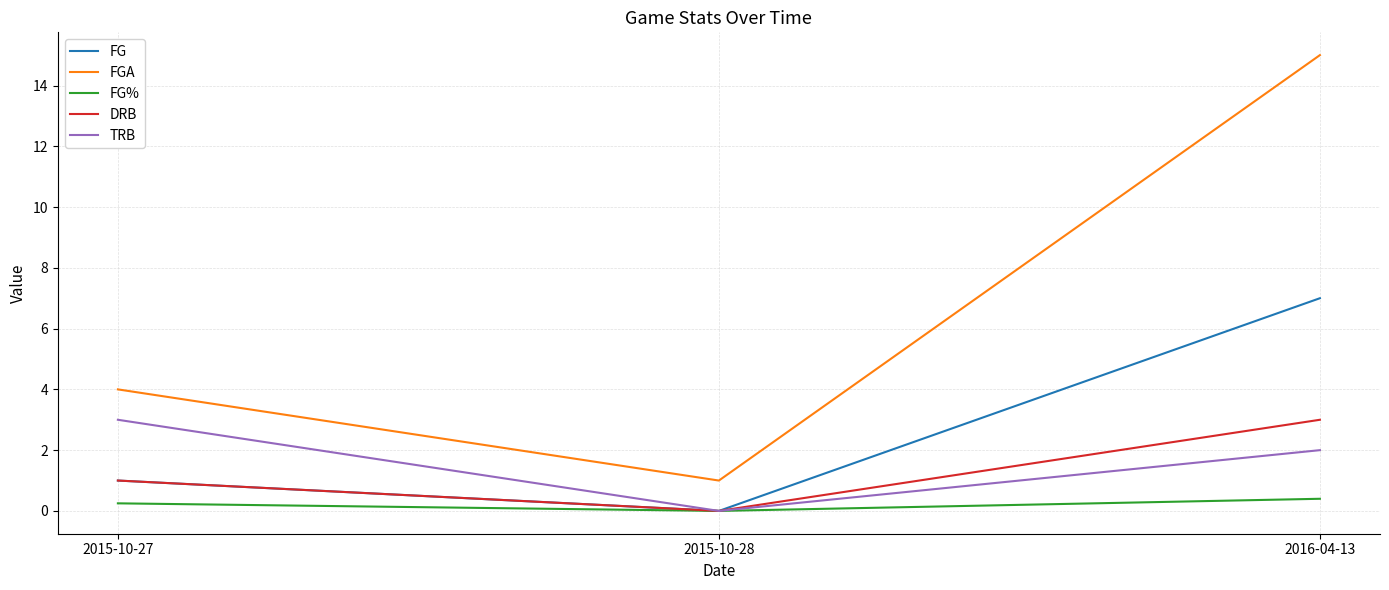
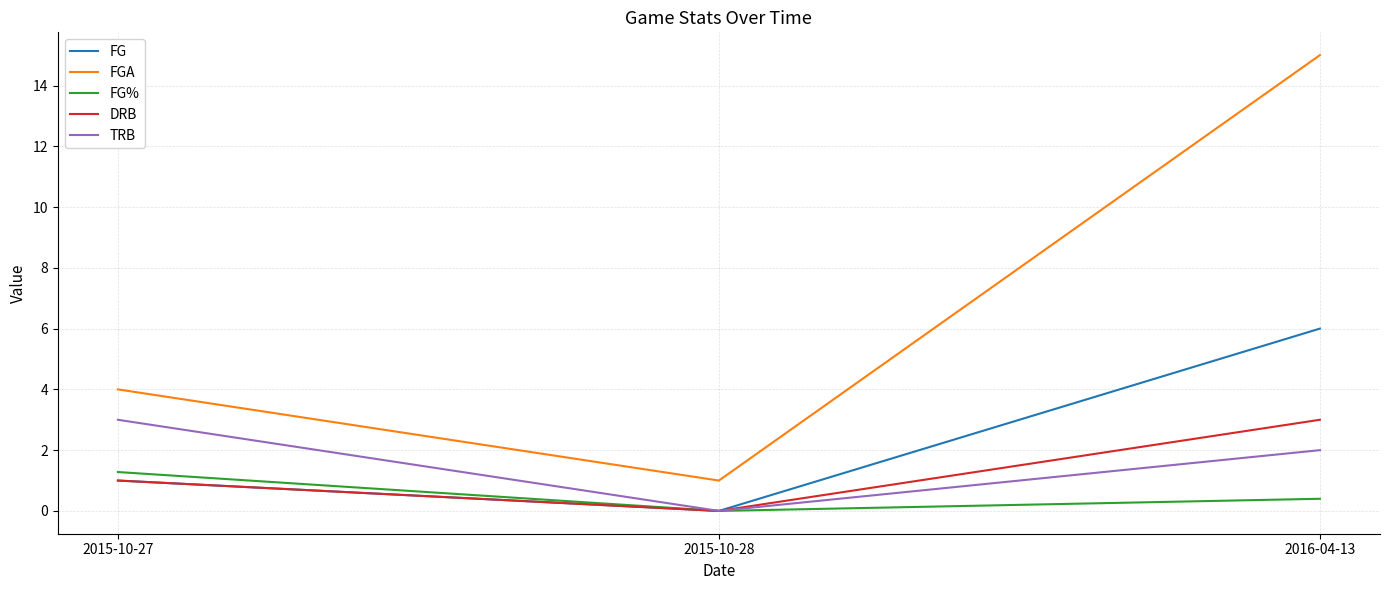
FG%, 2015-10-27: 0.3 -> 1.3
FG, 2016-04-13: 7 -> 6
